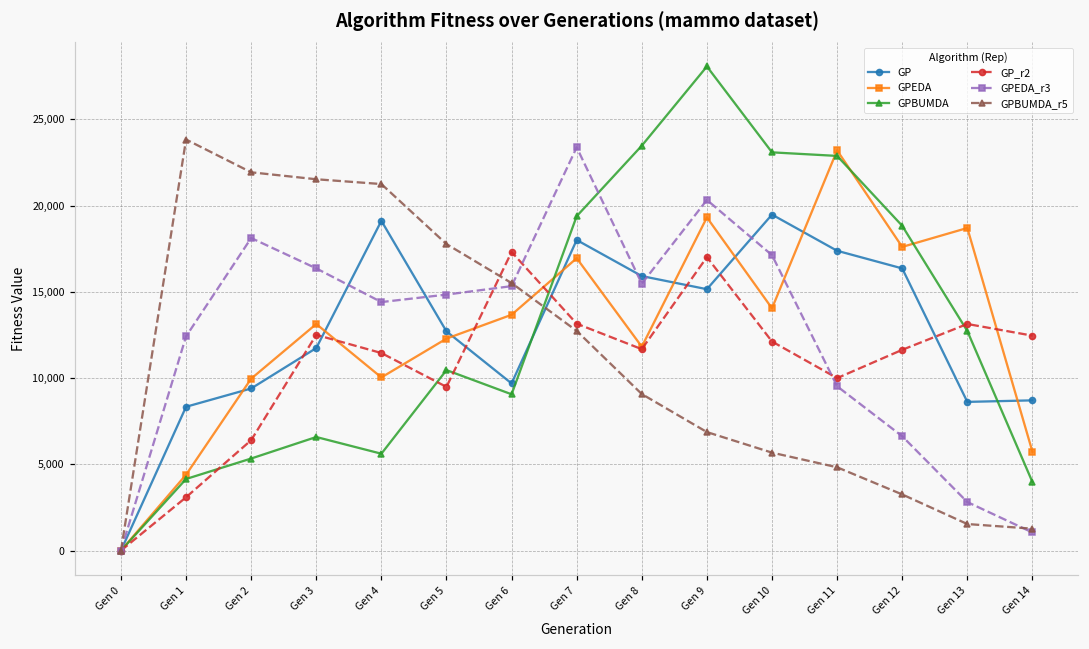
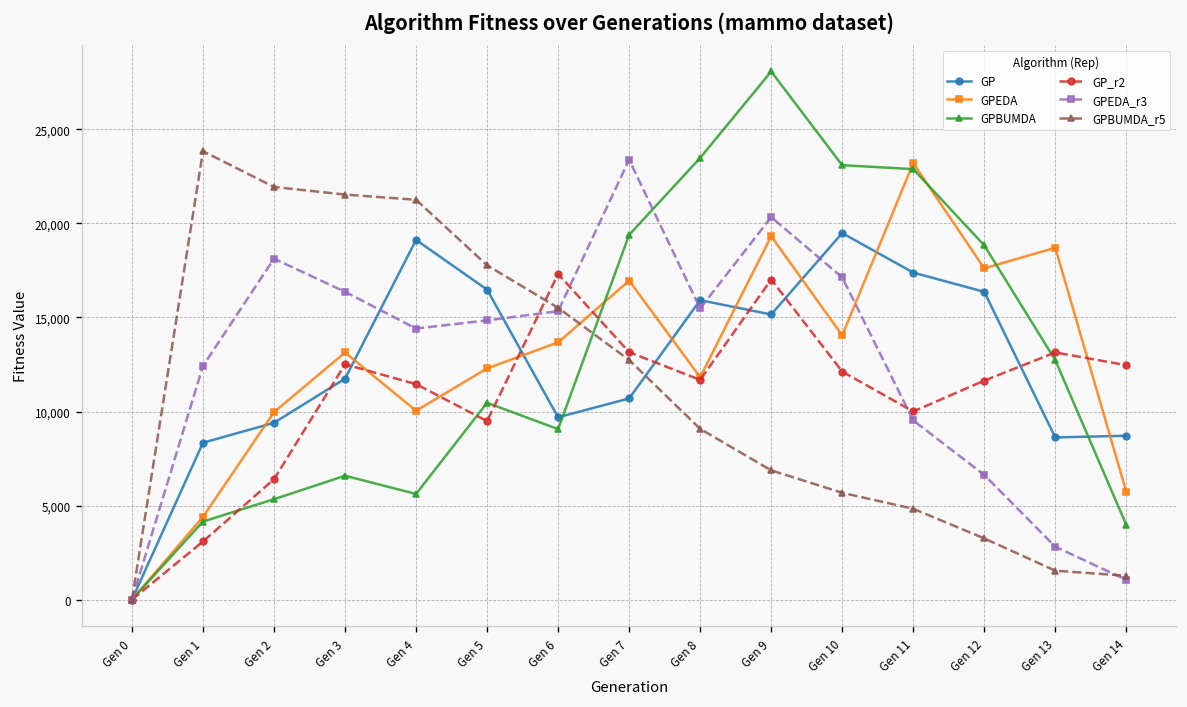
GP, Gen 5: 12,700 -> 16,500
GP, Gen 7: 18,000 -> 10,700
